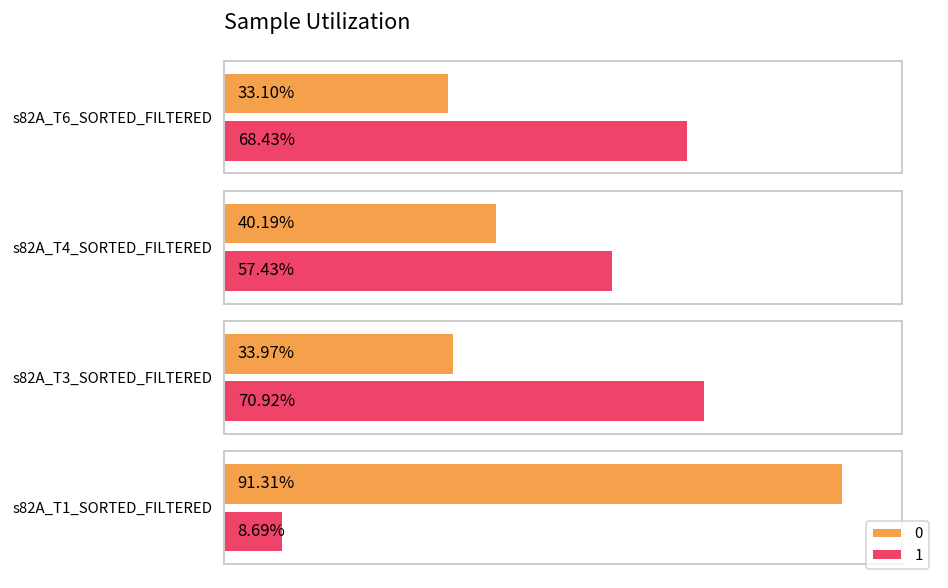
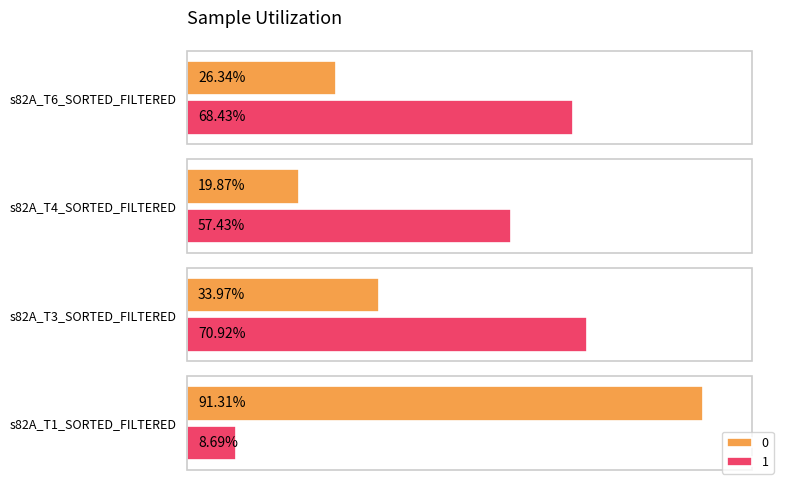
0, s82A_T6_SORTED_FILTERED: 33.10% -> 26.34%
0, s82A_T4_SORTED_FILTERED: 40.19% -> 19.87%
